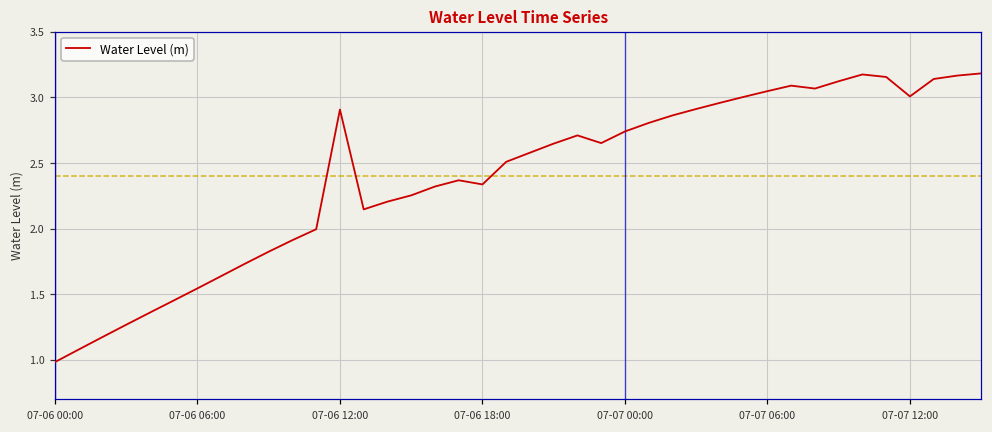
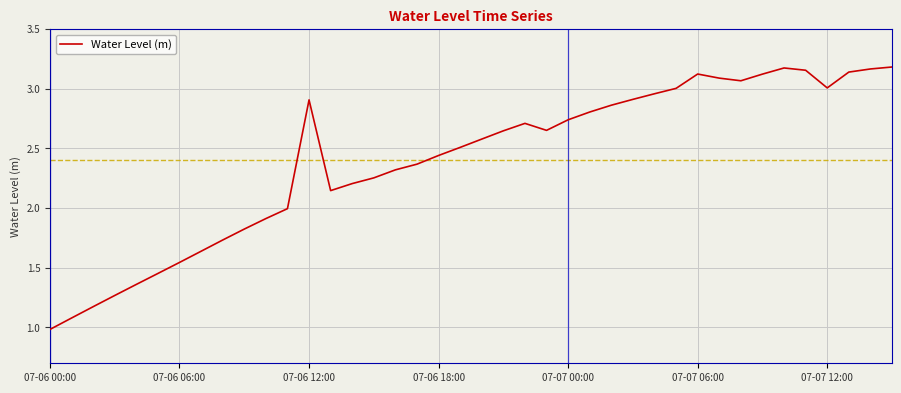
07-06 18:00: 2.34 -> 2.44
07-07 06:00: 3.05 -> 3.12
